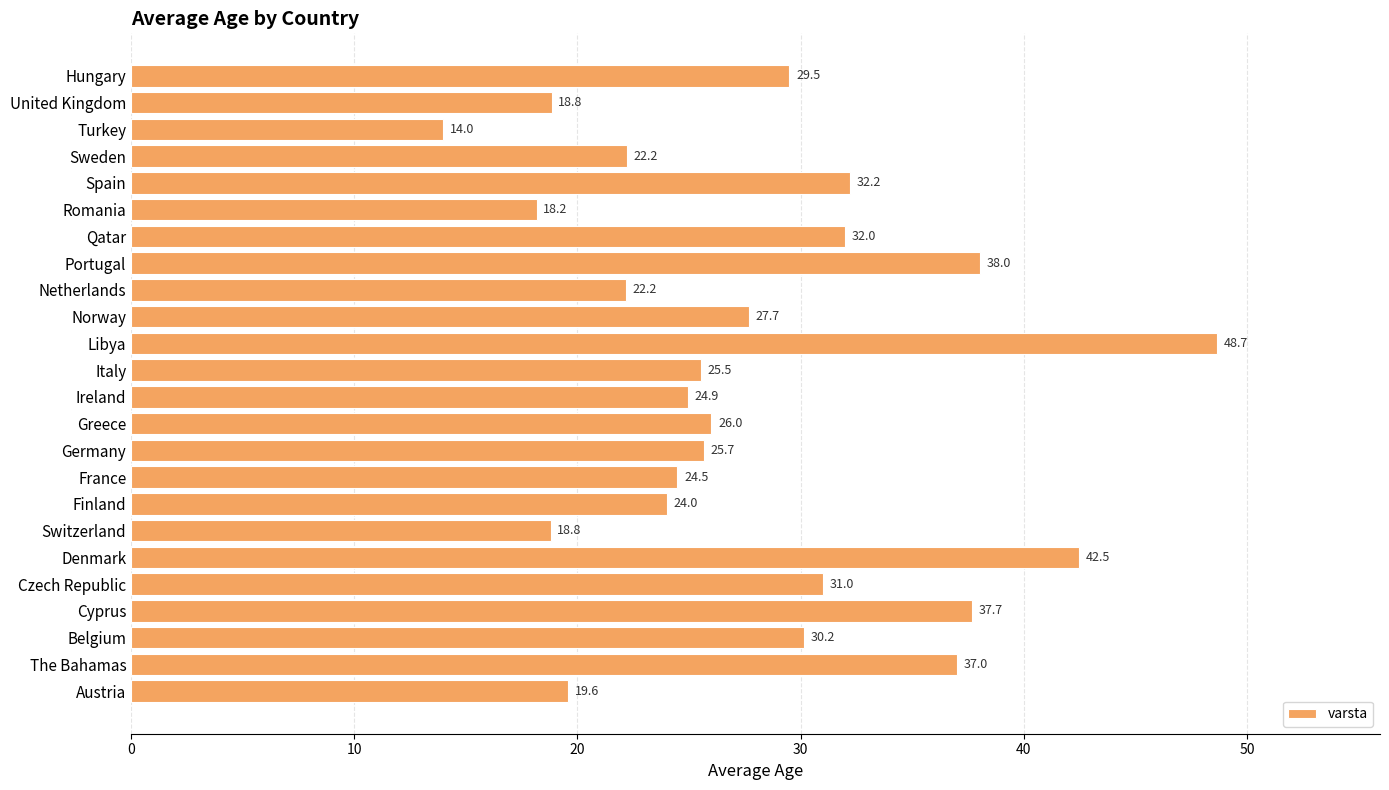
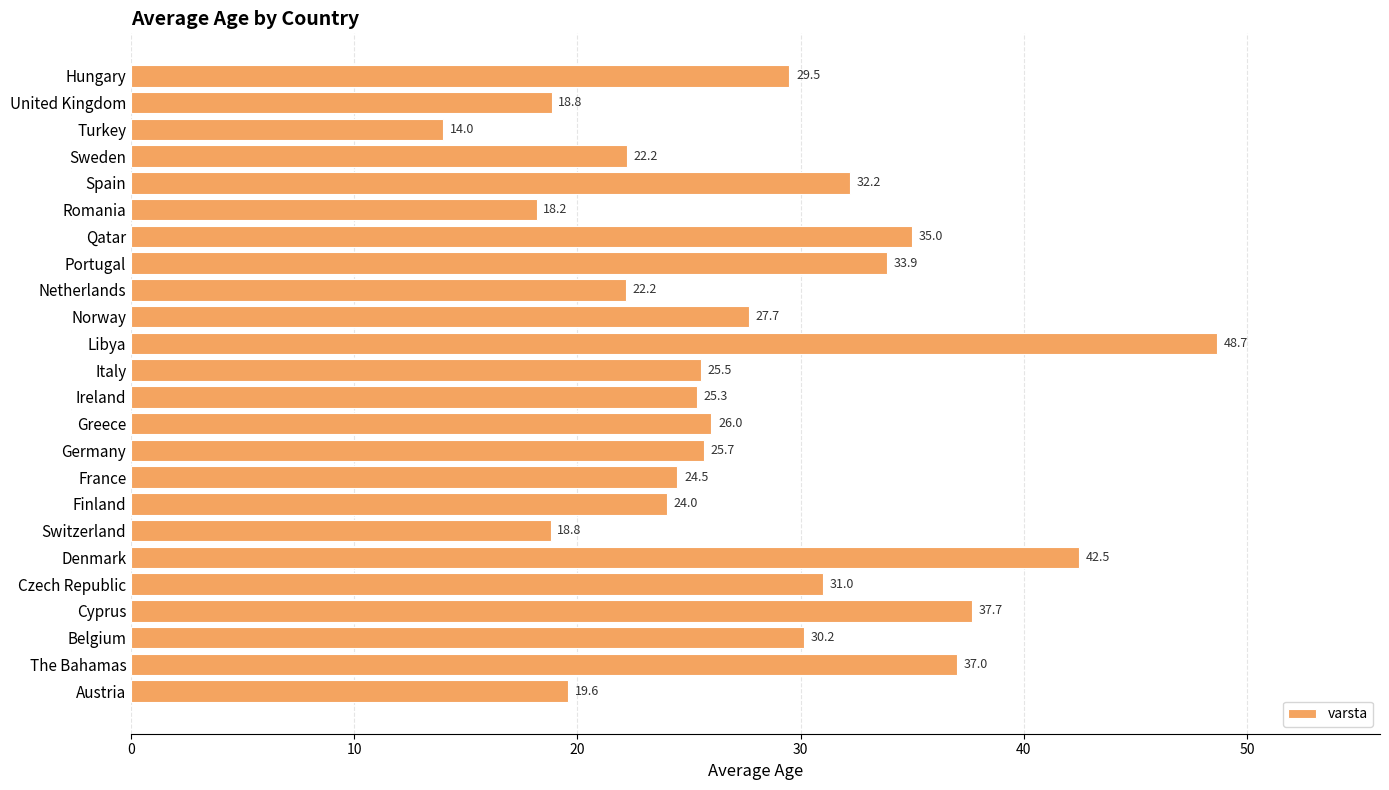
Qatar: 32.0 -> 35.0
Portugal: 38.0 -> 33.9
Ireland: 24.9 -> 25.3
